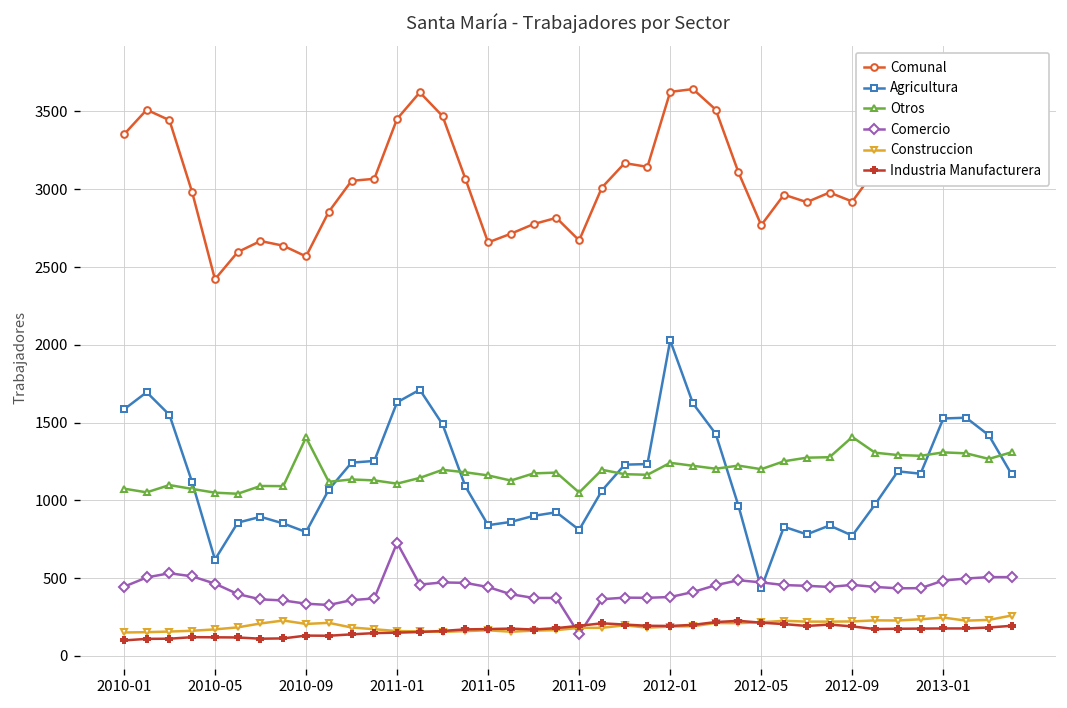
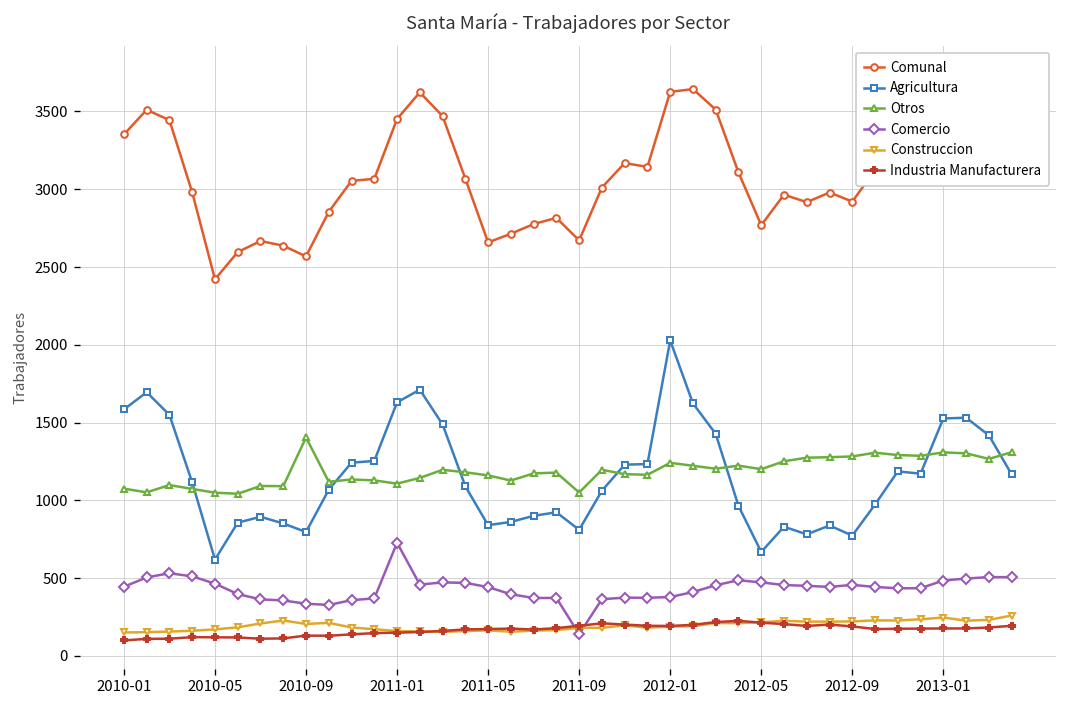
Agricultura, 2012-05: 430 -> 670
Otros, 2012-09: 1410 -> 1280
